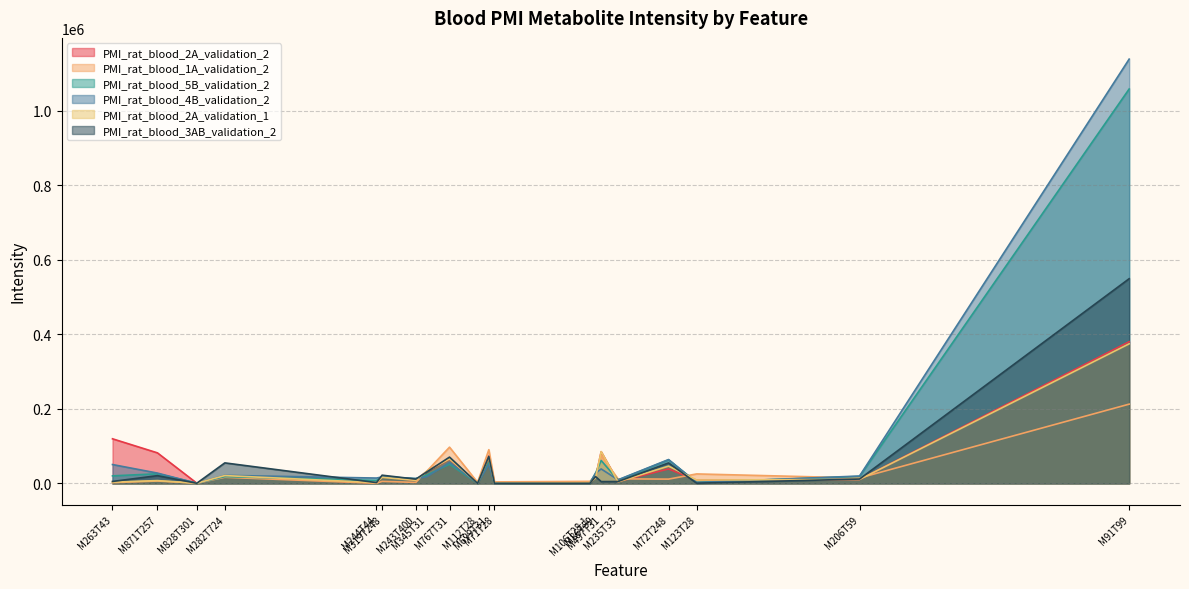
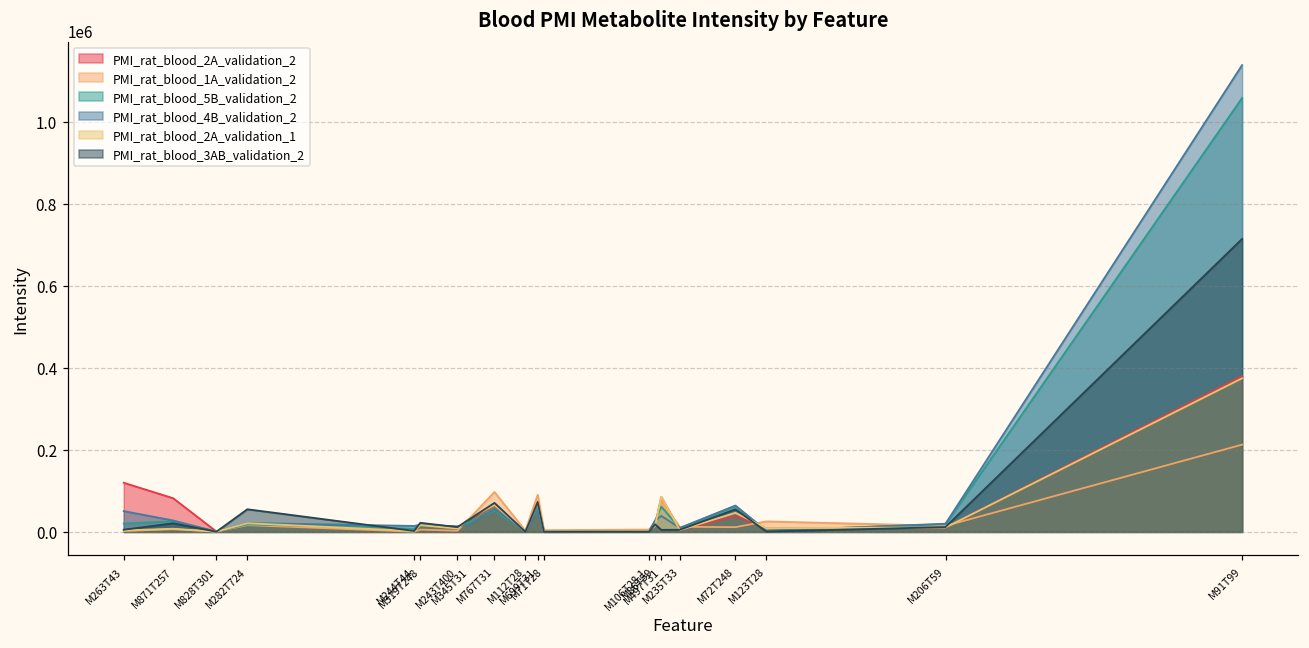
PMI_rat_blood_3AB_validation_2, M91T99: 550000 -> 710000
